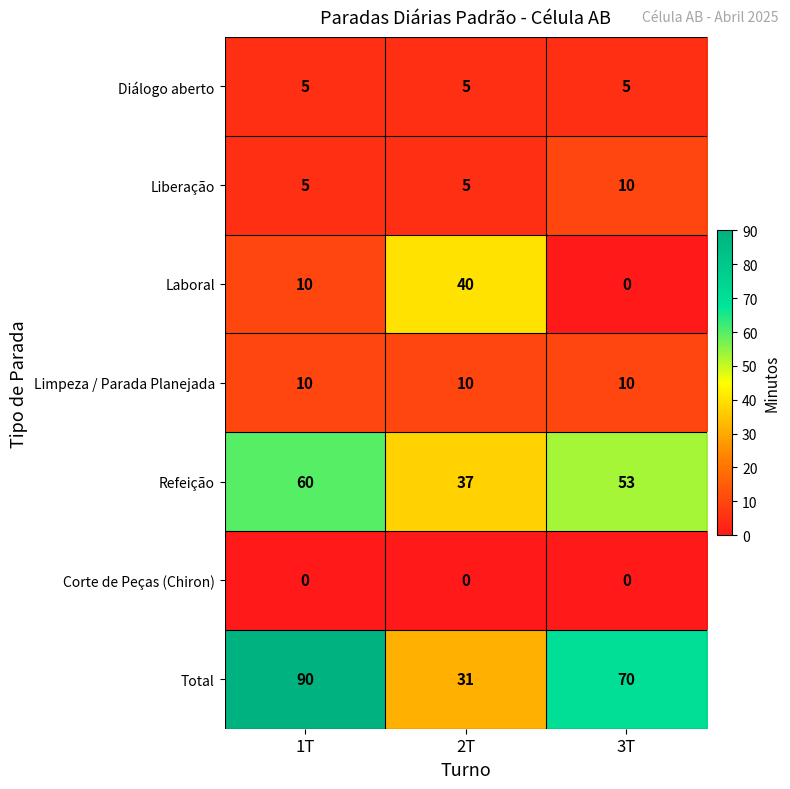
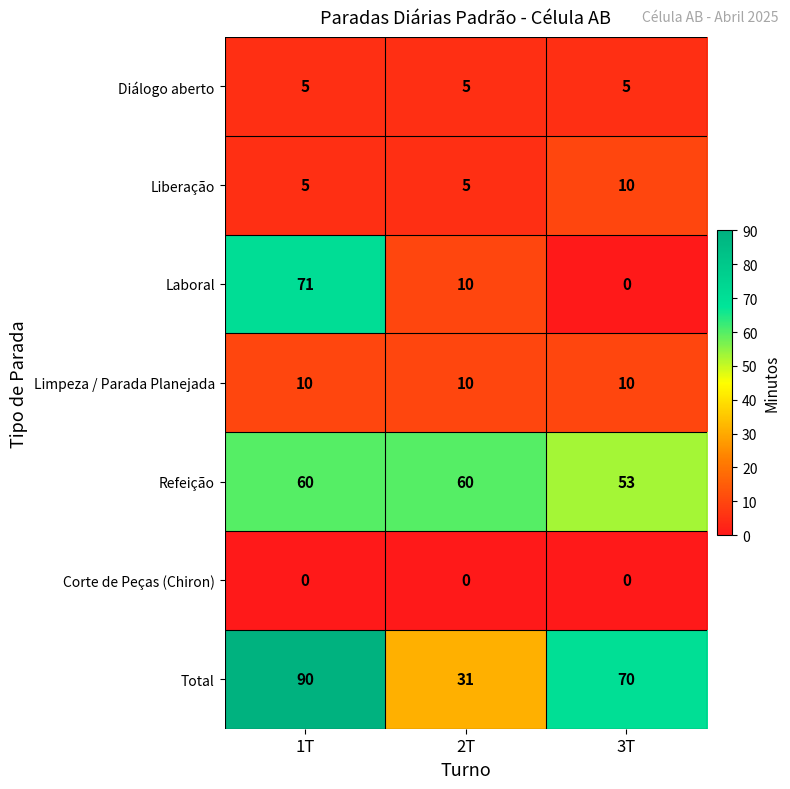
Laboral, 1T: 10 -> 71
Laboral, 2T: 40 -> 10
Refeição, 2T: 37 -> 60
